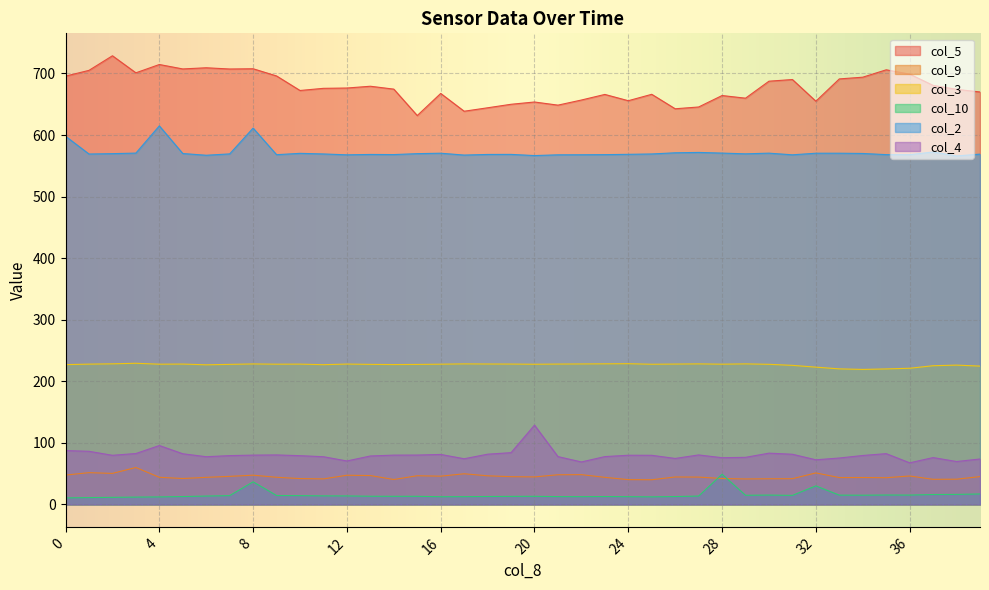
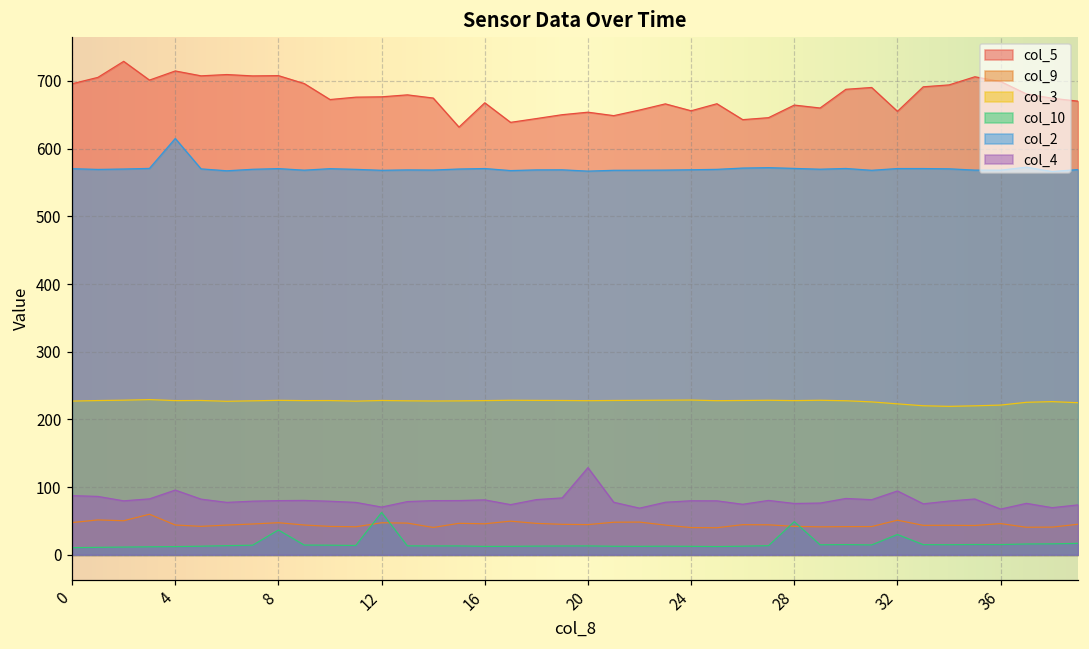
col_2, 0: 600 -> 570
col_2, 8: 610 -> 570
col_10, 12: 10 -> 60
col_4, 32: 70 -> 90
